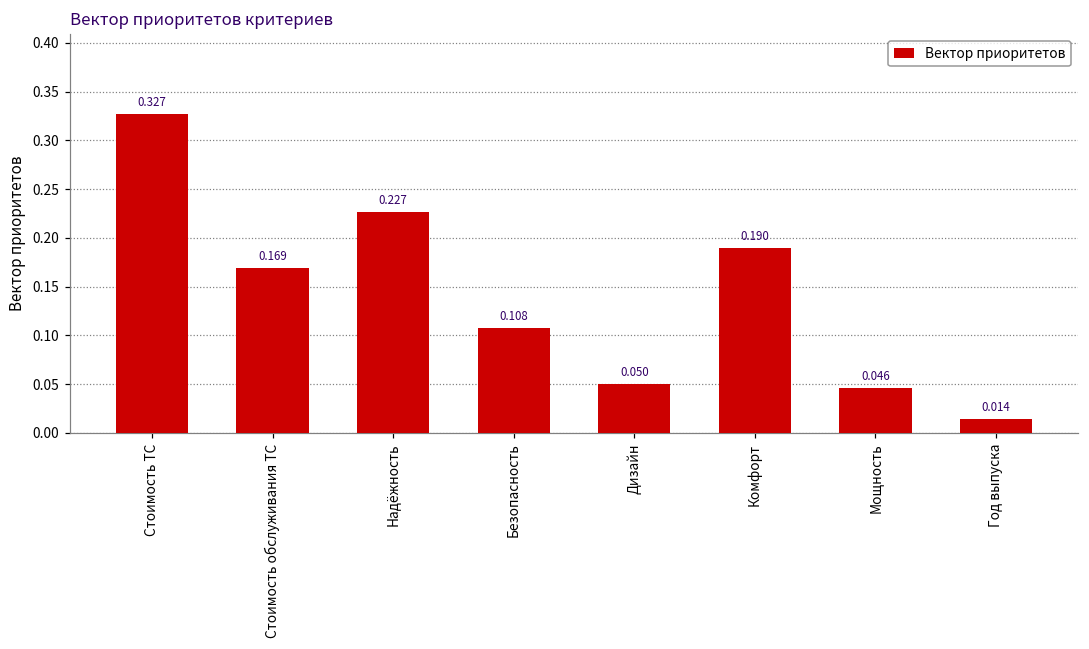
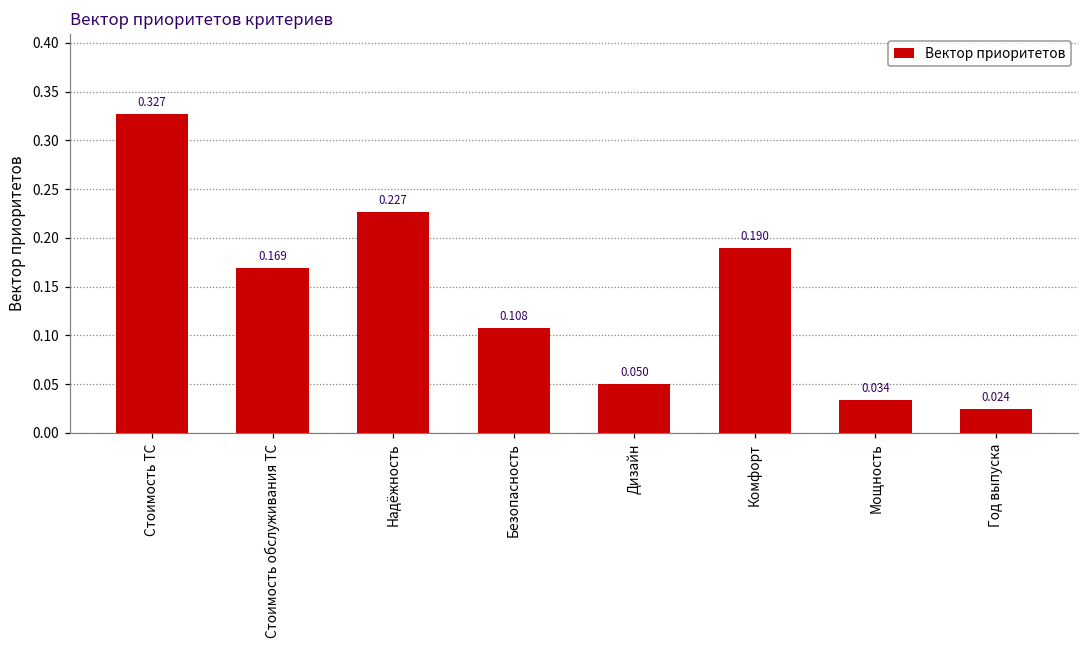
Мощность: 0.046 -> 0.034
Год выпуска: 0.014 -> 0.024
